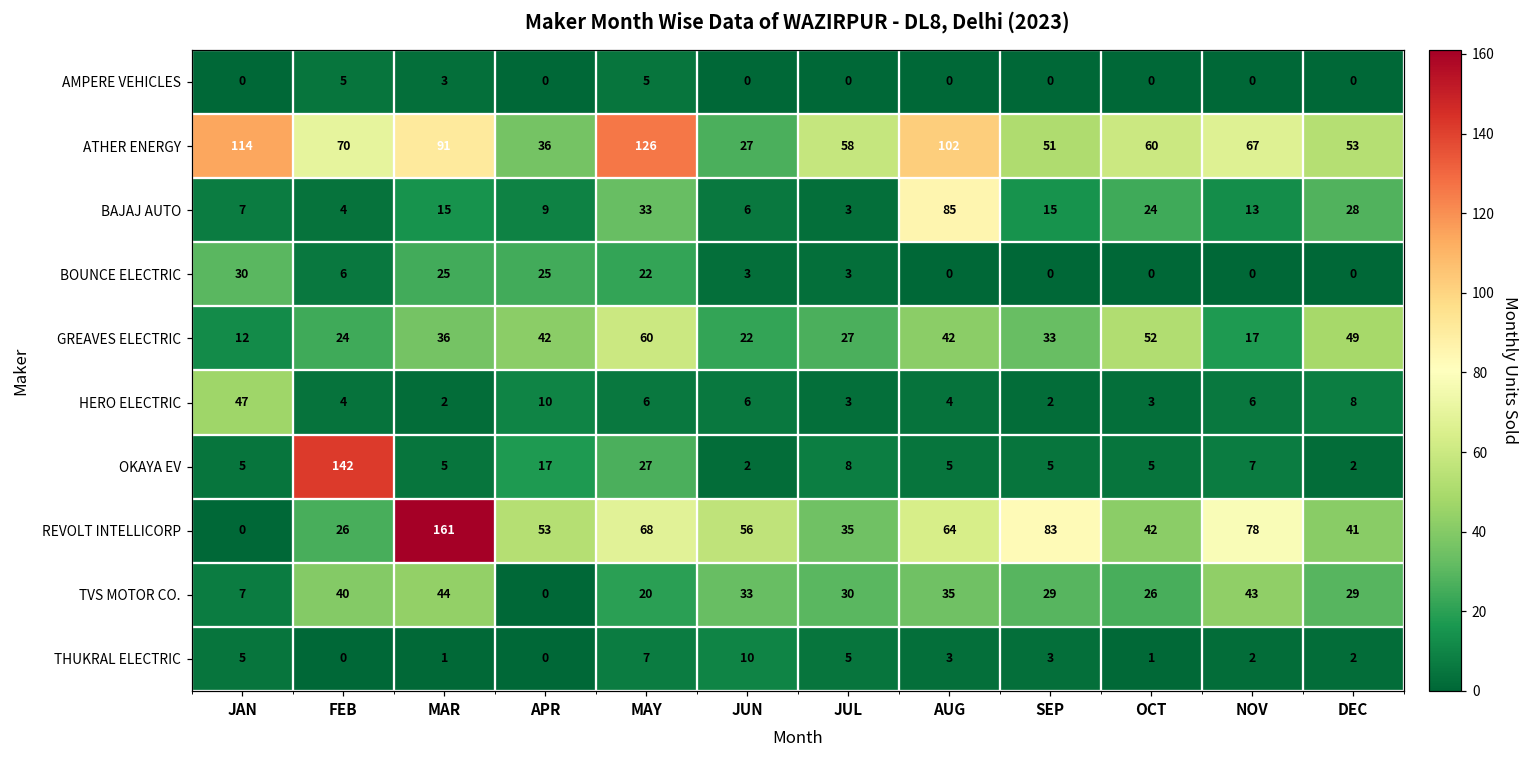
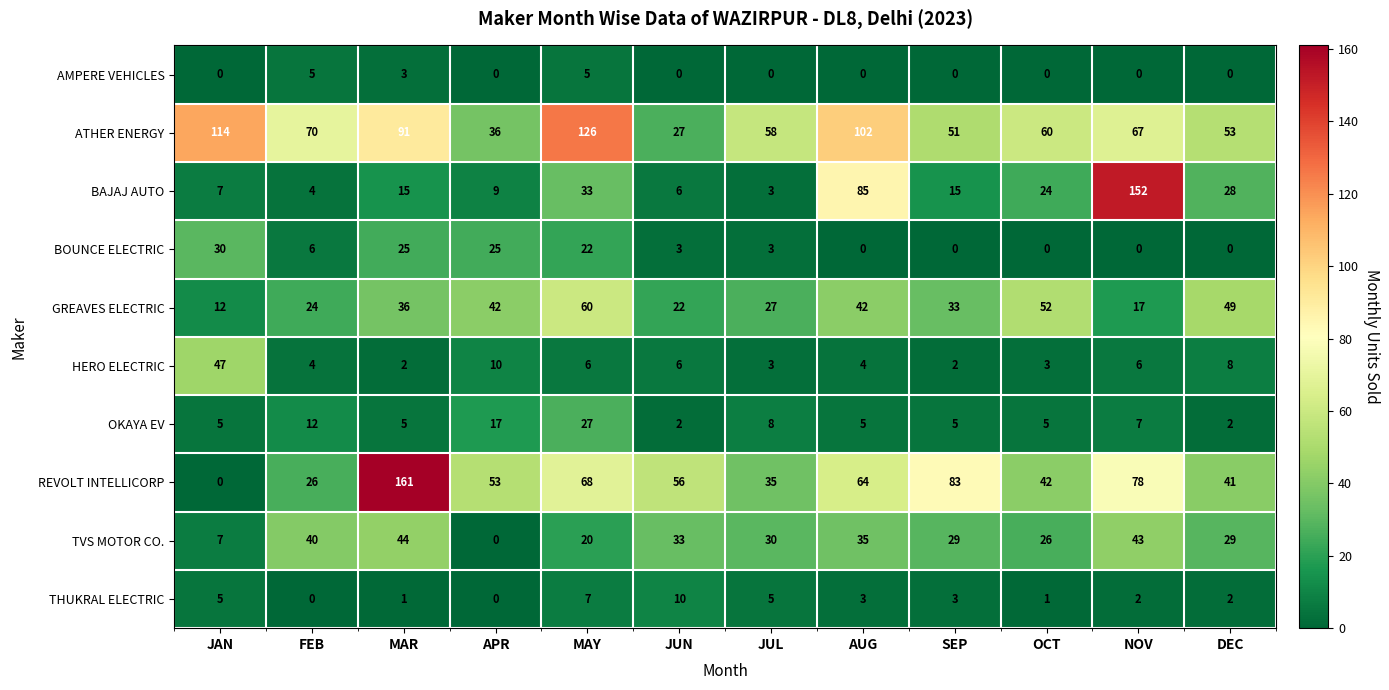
BAJAJ AUTO, NOV: 13 -> 152
OKAYA EV, FEB: 142 -> 12
